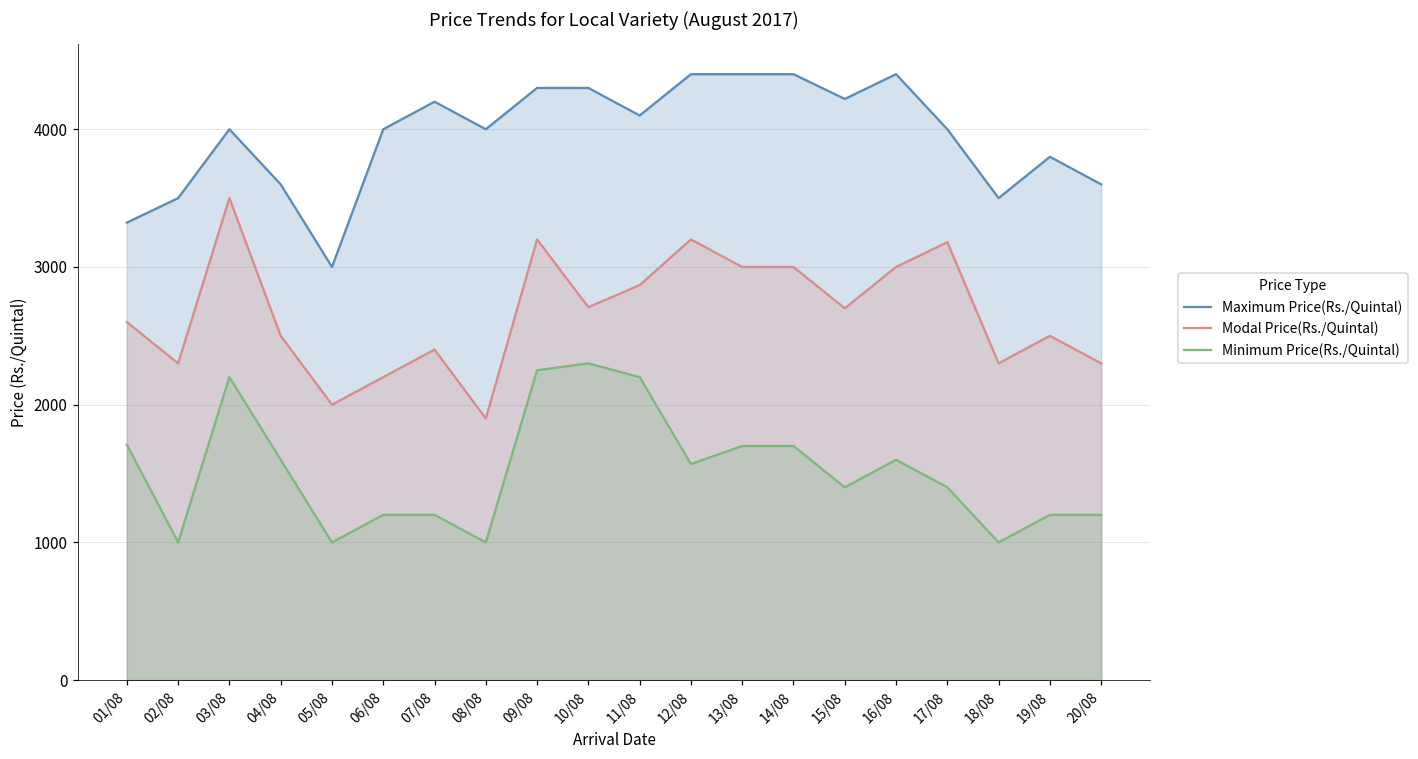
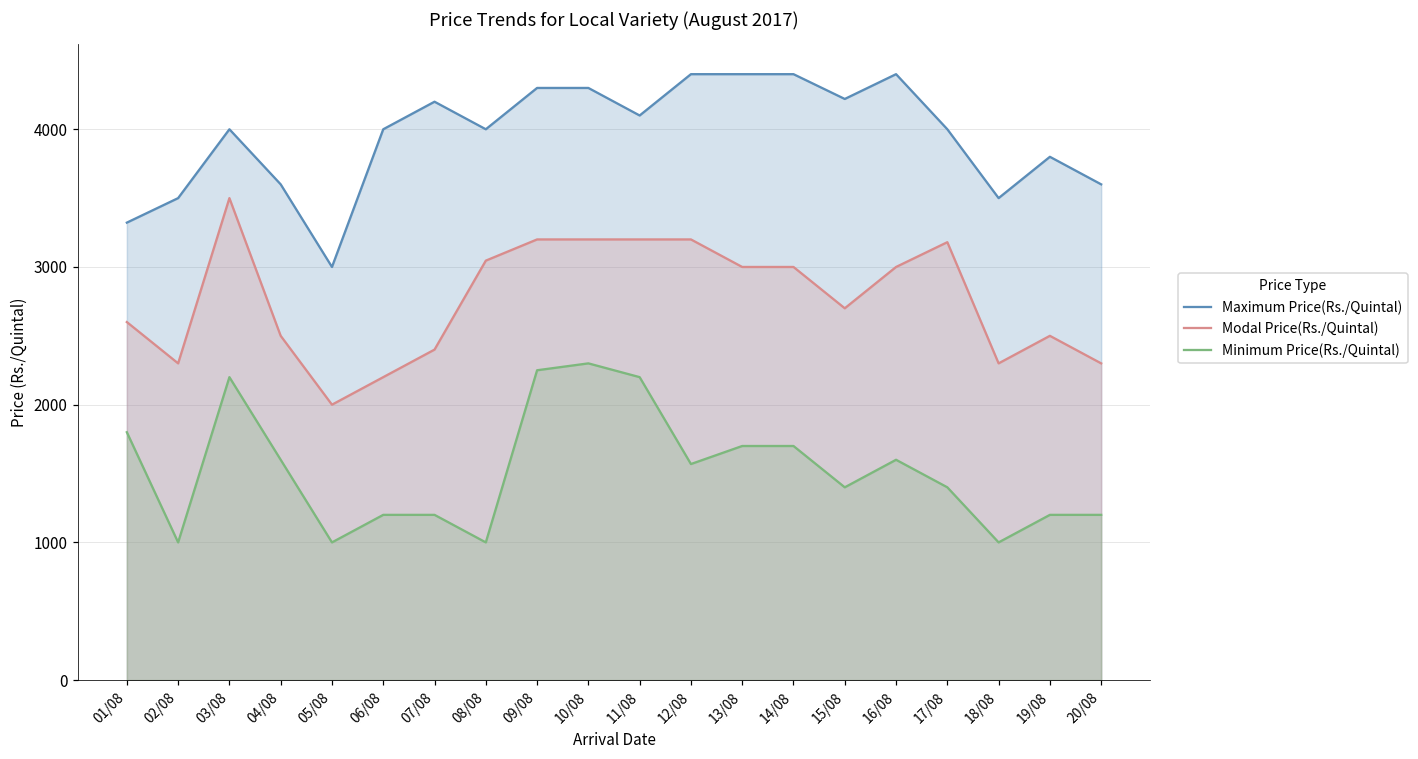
Minimum Price(Rs./Quintal), 01/08: 1710 -> 1800
Modal Price(Rs./Quintal), 08/08: 1900 -> 3050
Modal Price(Rs./Quintal), 10/08: 2710 -> 3200
Modal Price(Rs./Quintal), 11/08: 2870 -> 3200
